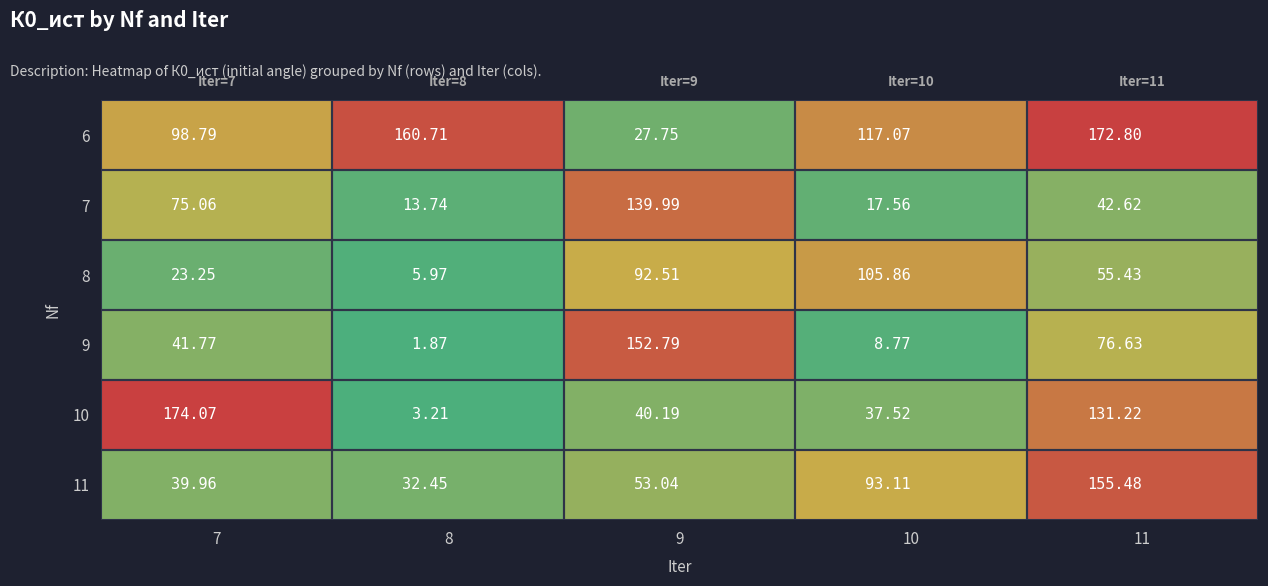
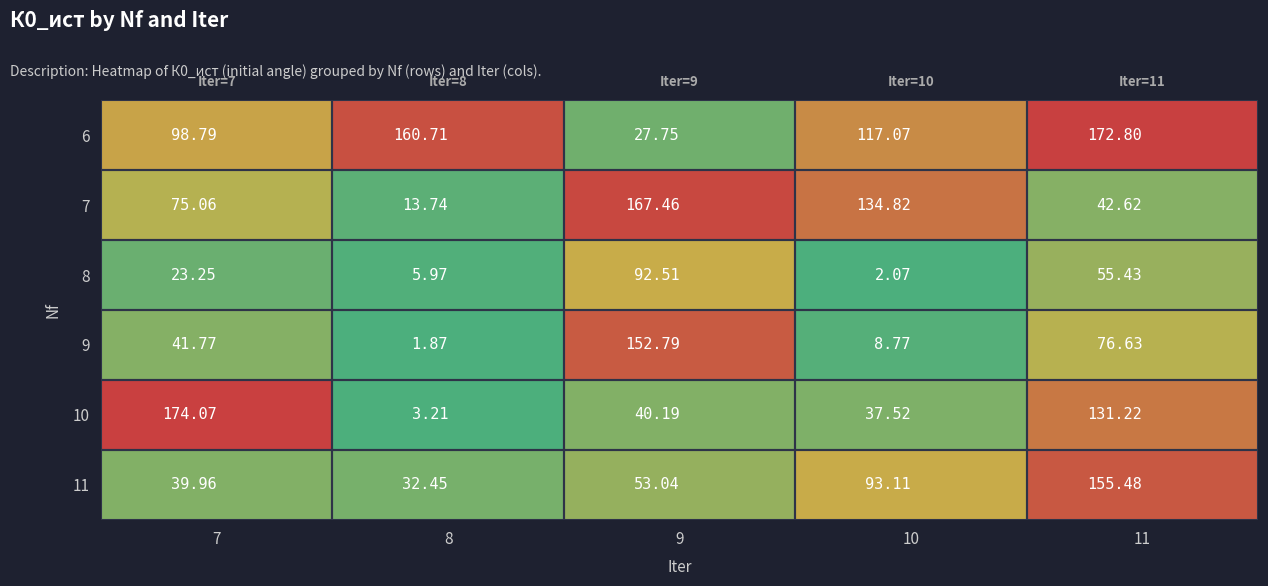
7, 9: 139.99 -> 167.46
7, 10: 17.56 -> 134.82
8, 10: 105.86 -> 2.07
